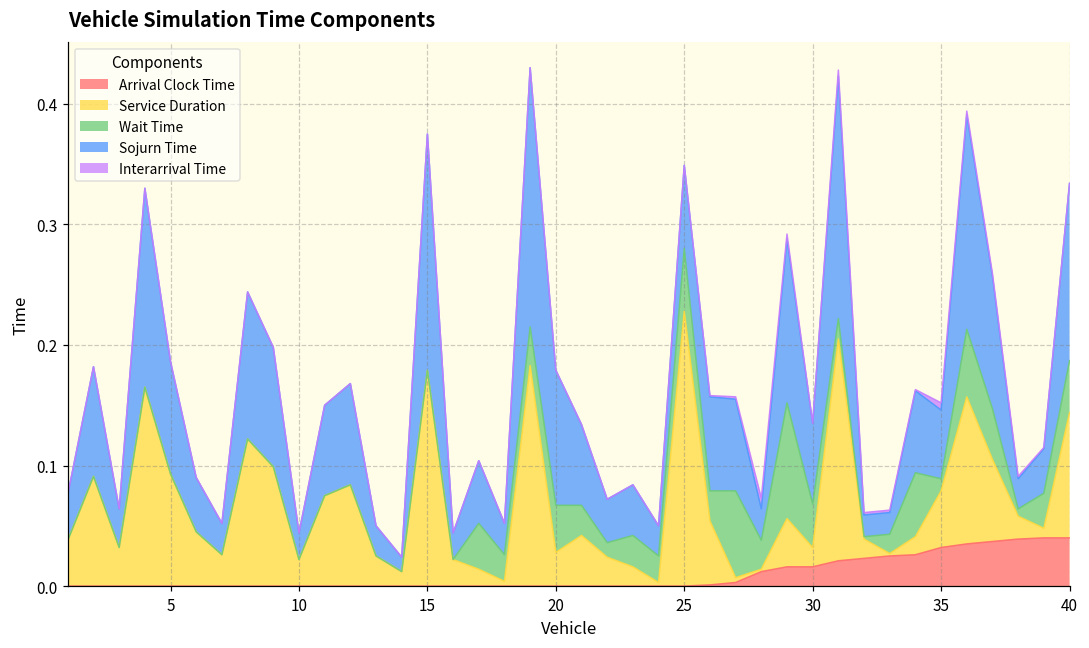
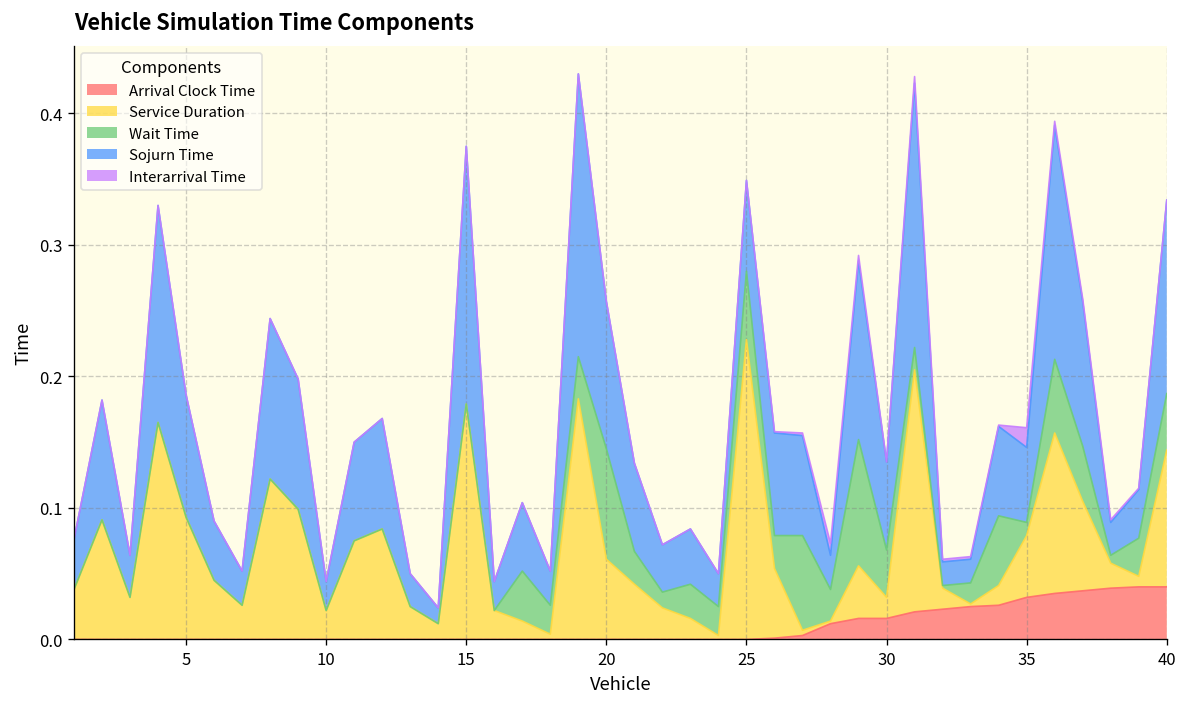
Service Duration, 20: 0.028 -> 0.061
Wait Time, 20: 0.039 -> 0.084
Interarrival Time, 35: 0.006 -> 0.015
